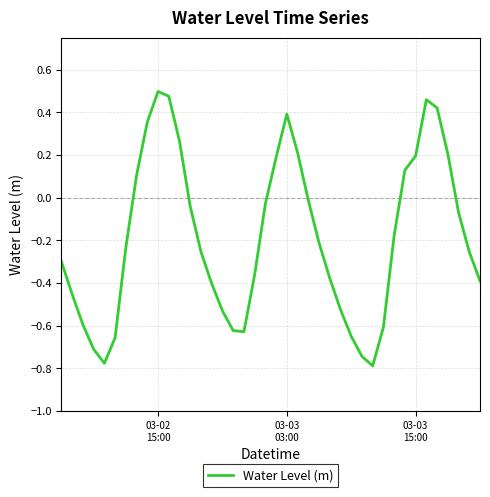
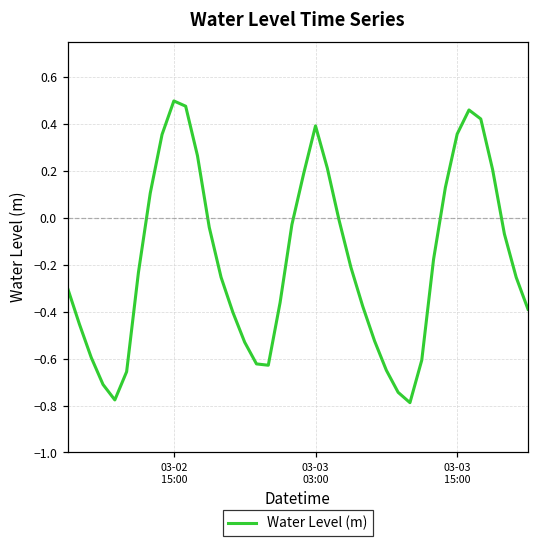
03-03 15:00: 0.20 -> 0.36
